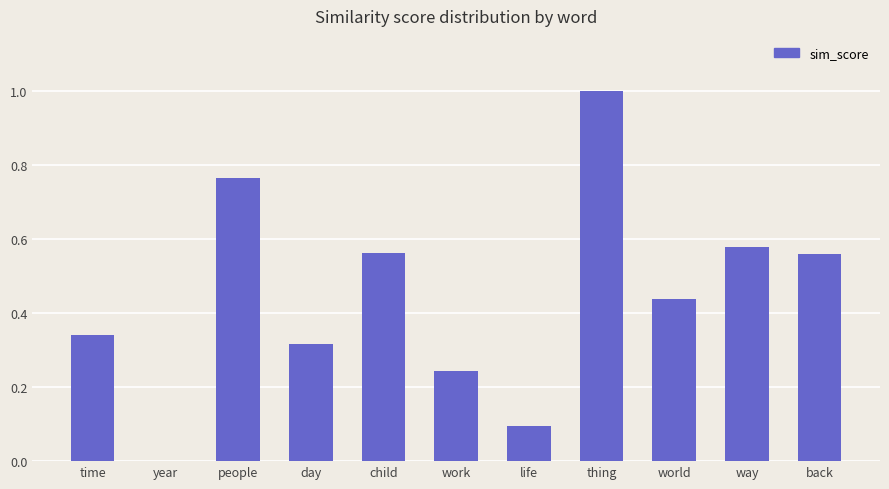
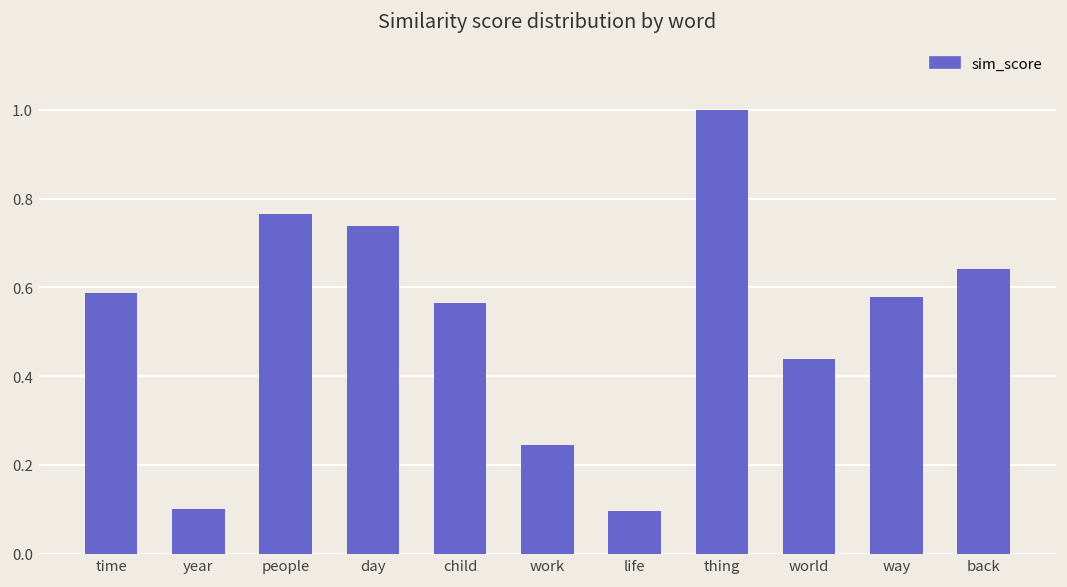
time: 0.34 -> 0.59
year: 0.0 -> 0.1
day: 0.32 -> 0.74
back: 0.56 -> 0.64
